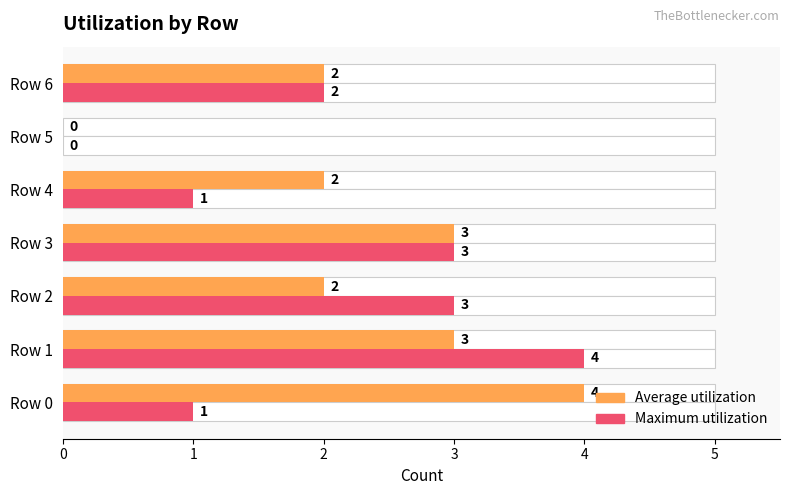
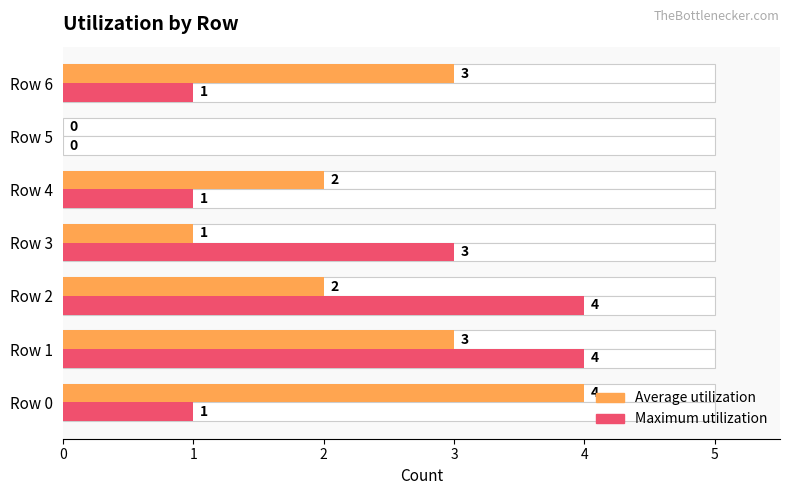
Average utilization, Row 6: 2 -> 3
Maximum utilization, Row 6: 2 -> 1
Average utilization, Row 3: 3 -> 1
Maximum utilization, Row 2: 3 -> 4
